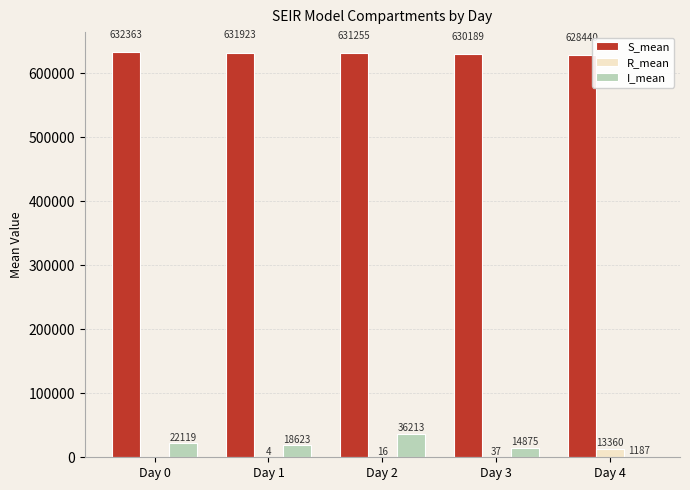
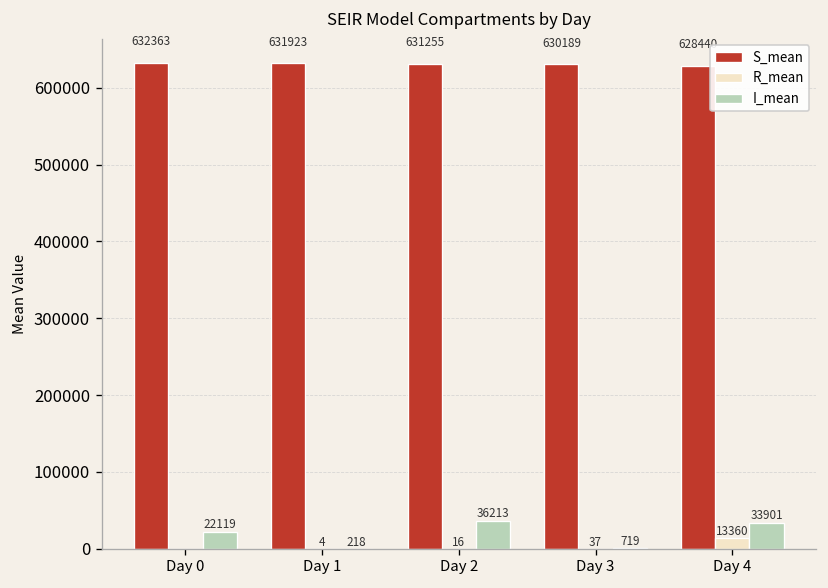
I_mean, Day 1: 18623 -> 218
I_mean, Day 3: 14875 -> 719
I_mean, Day 4: 1187 -> 33901
